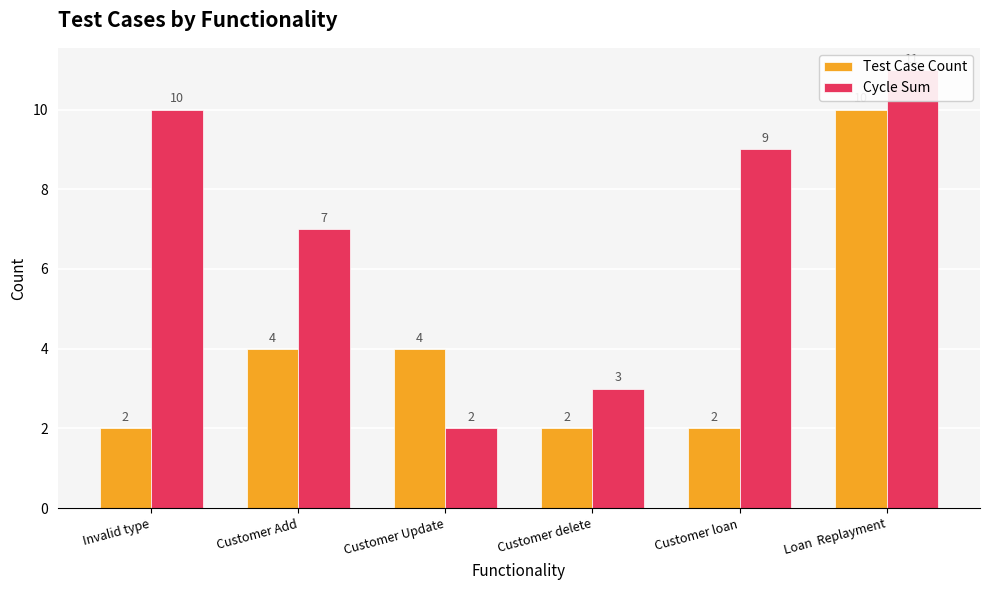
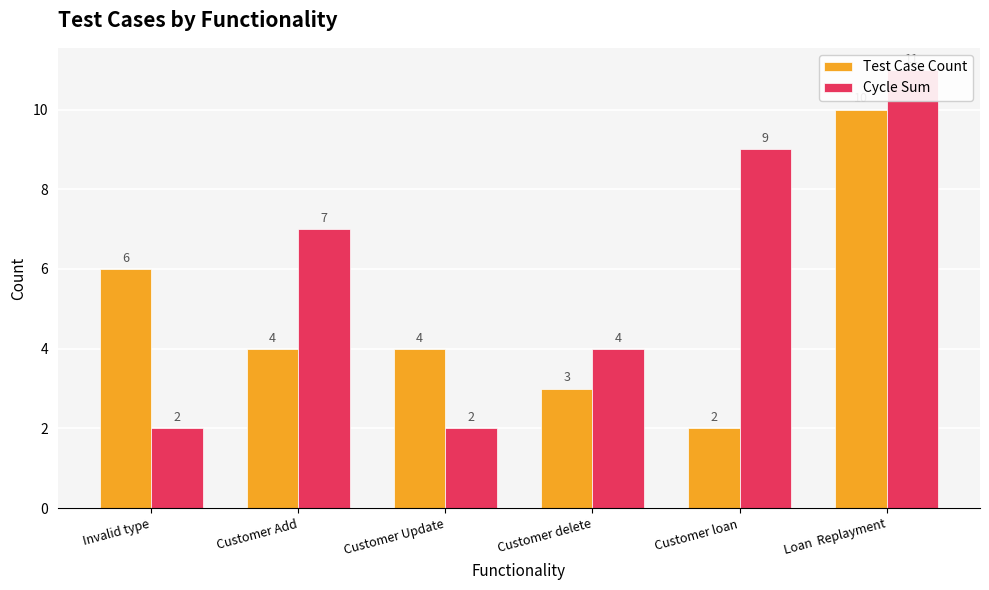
Test Case Count, Invalid type: 2 -> 6
Cycle Sum, Invalid type: 10 -> 2
Test Case Count, Customer delete: 2 -> 3
Cycle Sum, Customer delete: 3 -> 4
